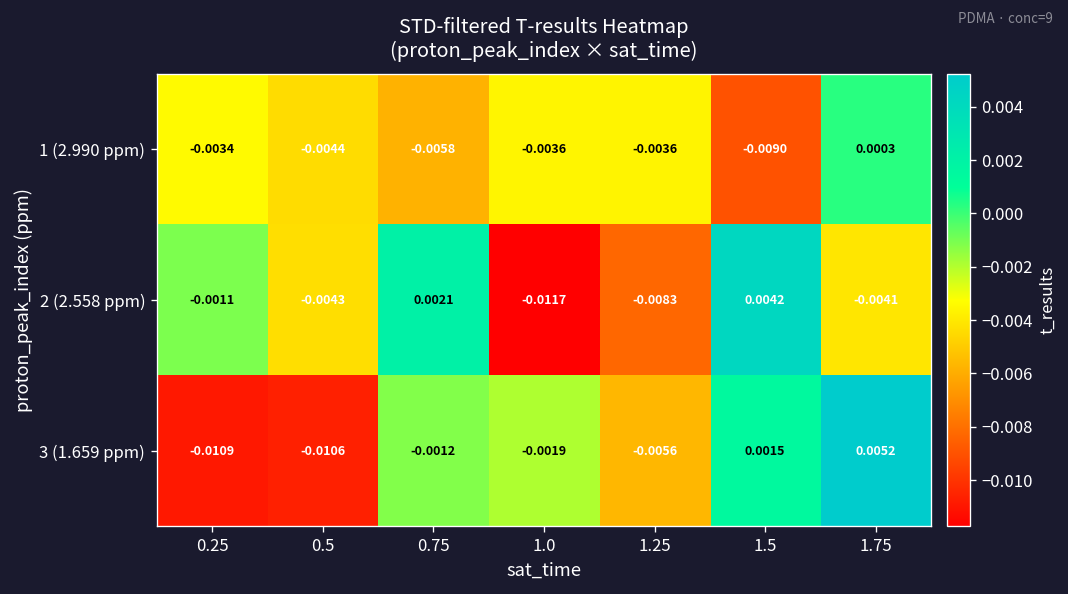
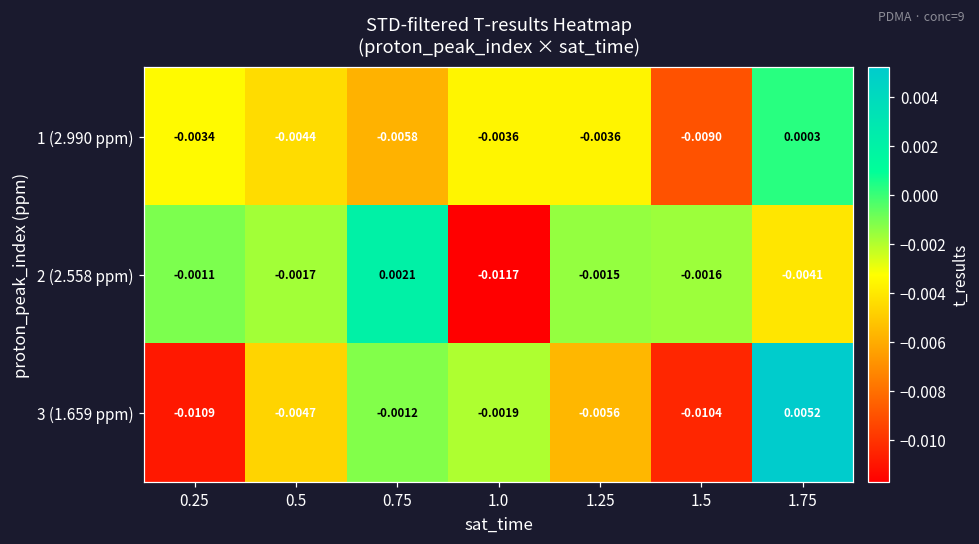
2 (2.558 ppm), 0.5: -0.0043 -> -0.0017
2 (2.558 ppm), 1.25: -0.0083 -> -0.0015
2 (2.558 ppm), 1.5: 0.0042 -> -0.0016
3 (1.659 ppm), 0.5: -0.0106 -> -0.0047
3 (1.659 ppm), 1.5: 0.0015 -> -0.0104
